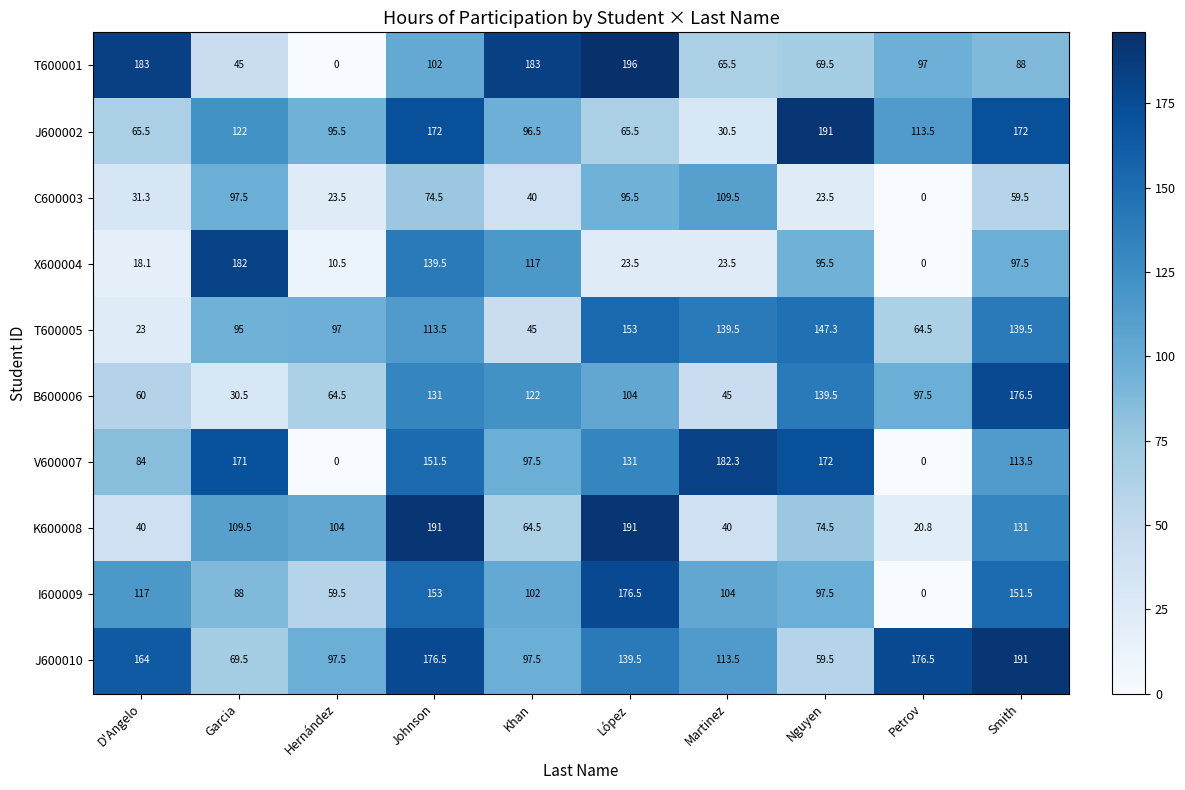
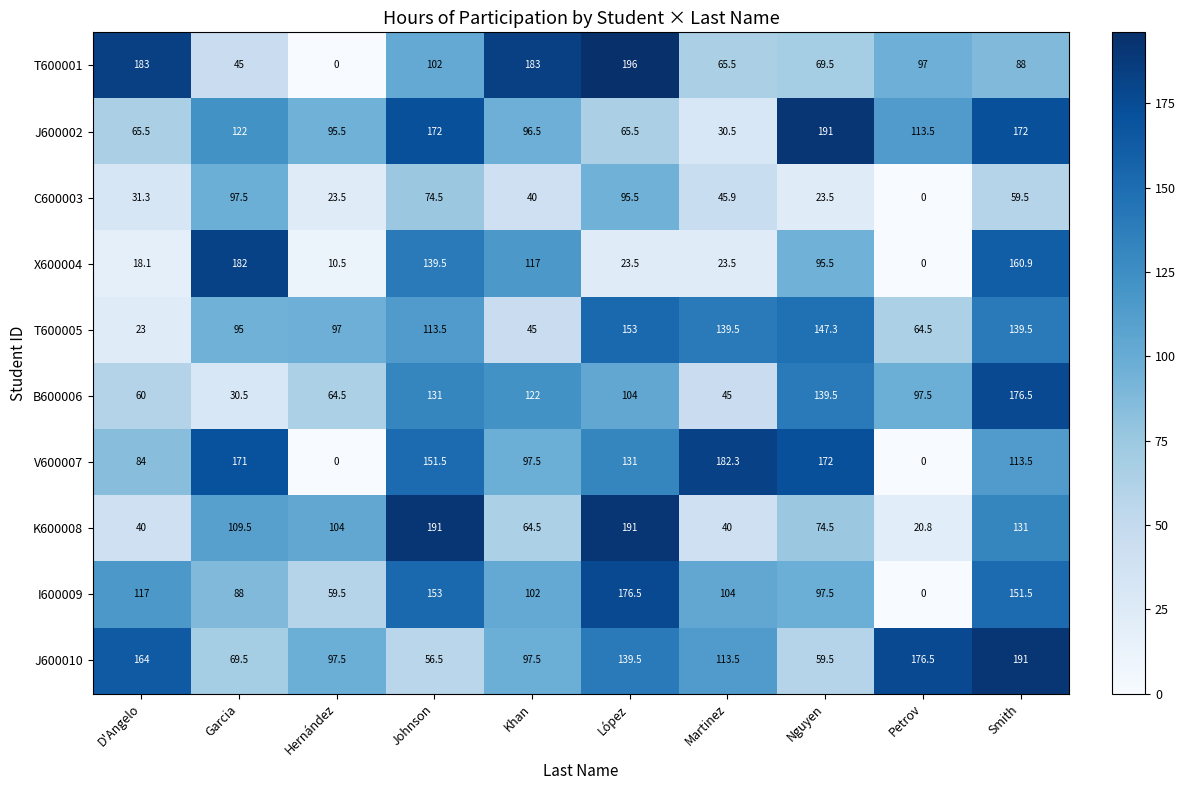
C600003, Martinez: 109.5 -> 45.9
X600004, Smith: 97.5 -> 160.9
J600010, Johnson: 176.5 -> 56.5
